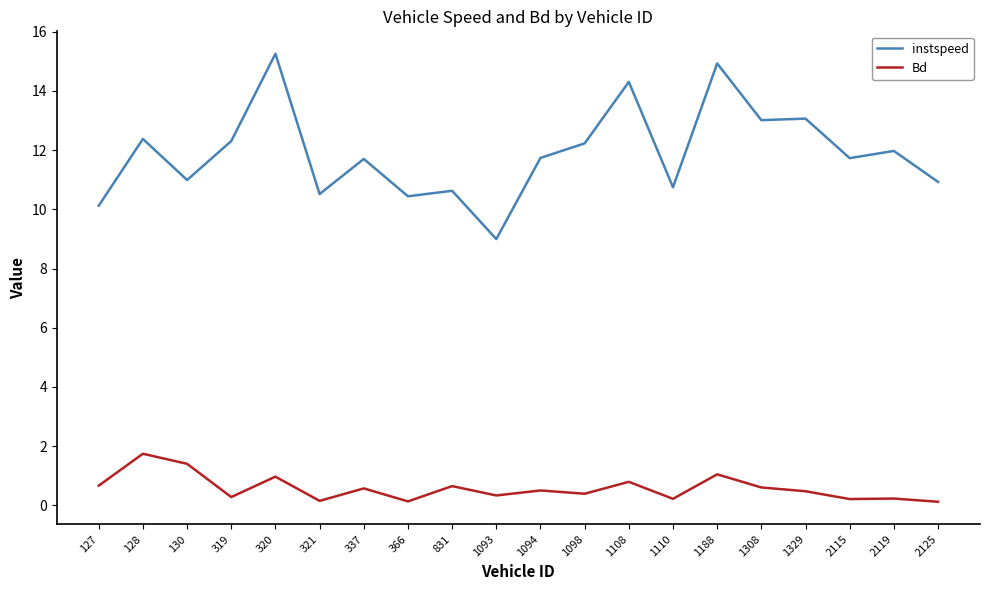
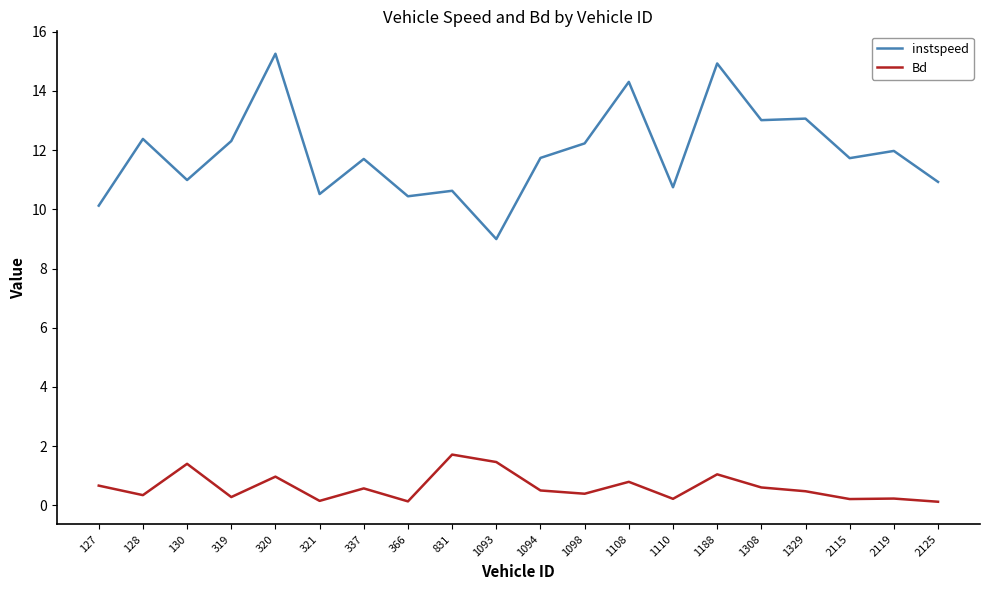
Bd, 128: 1.7 -> 0.3
Bd, 831: 0.6 -> 1.7
Bd, 1093: 0.3 -> 1.5
